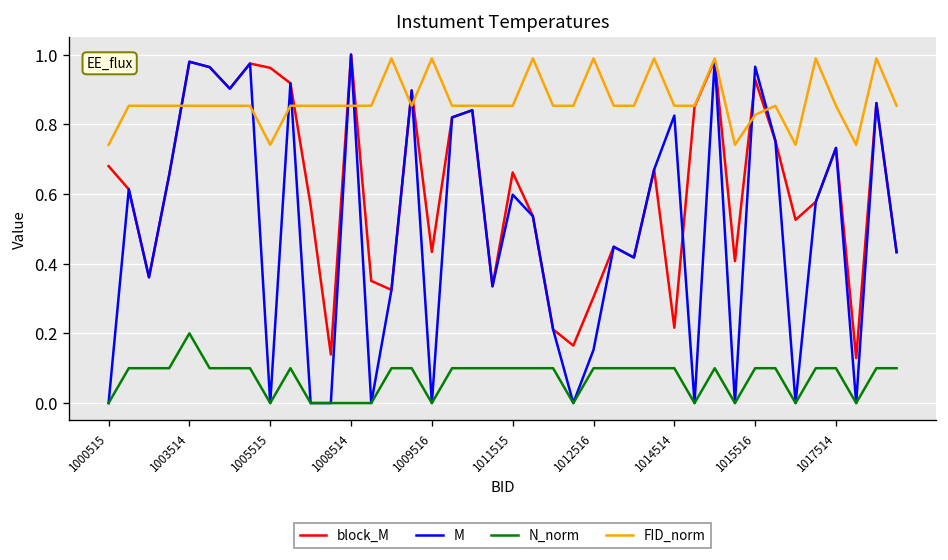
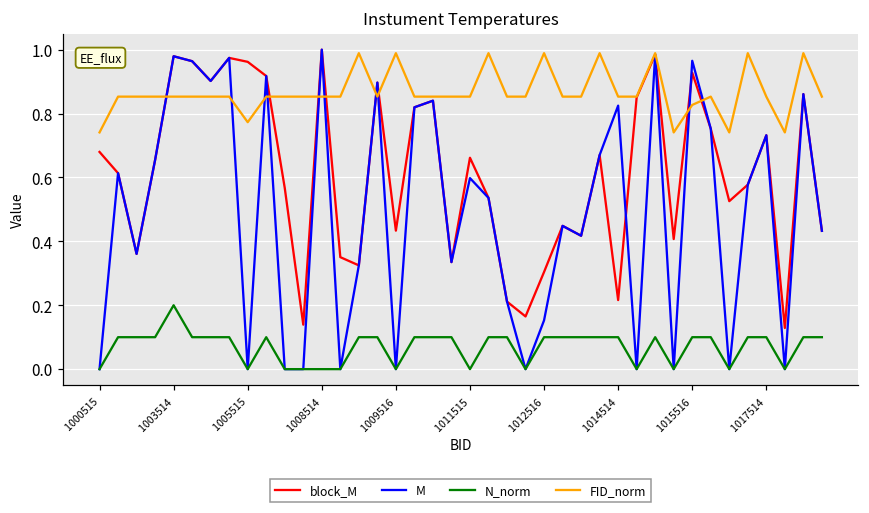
FID_norm, 1005515: 0.74 -> 0.77
N_norm, 1011515: 0.1 -> 0.0
